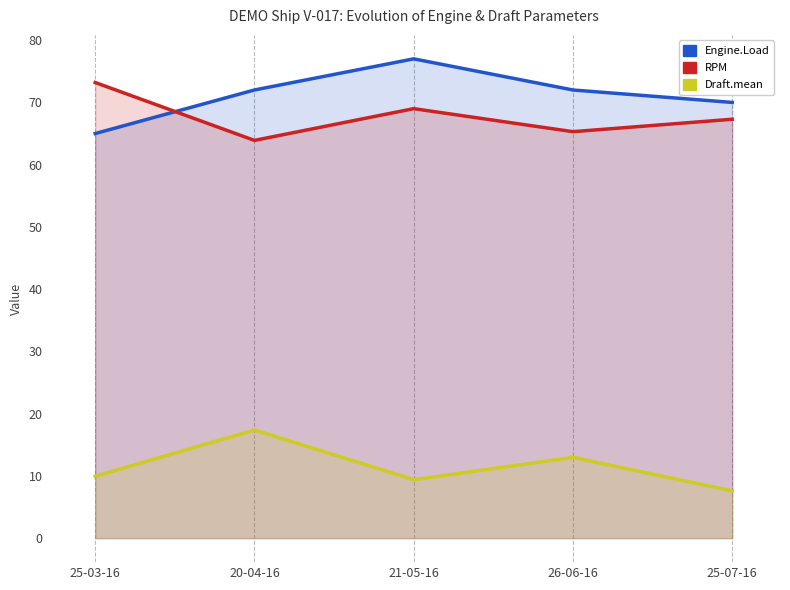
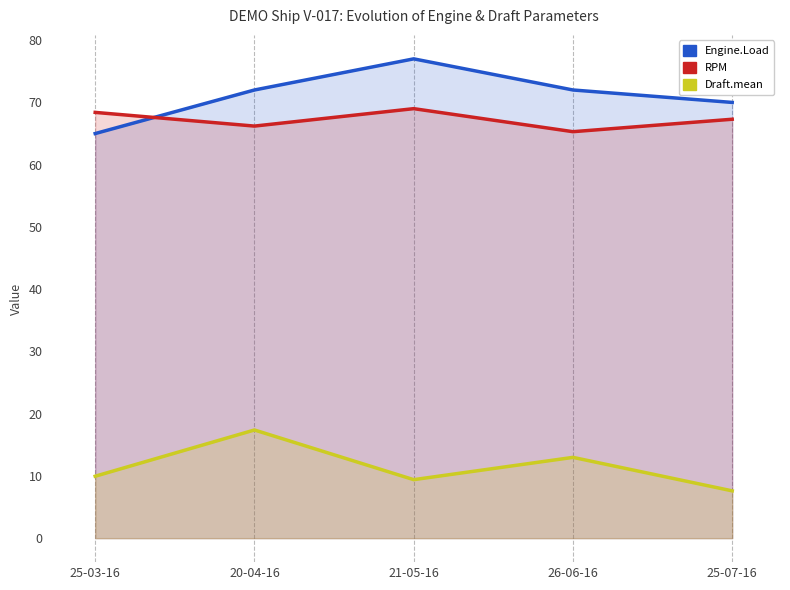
RPM, 25-03-16: 73 -> 68
RPM, 20-04-16: 64 -> 66
